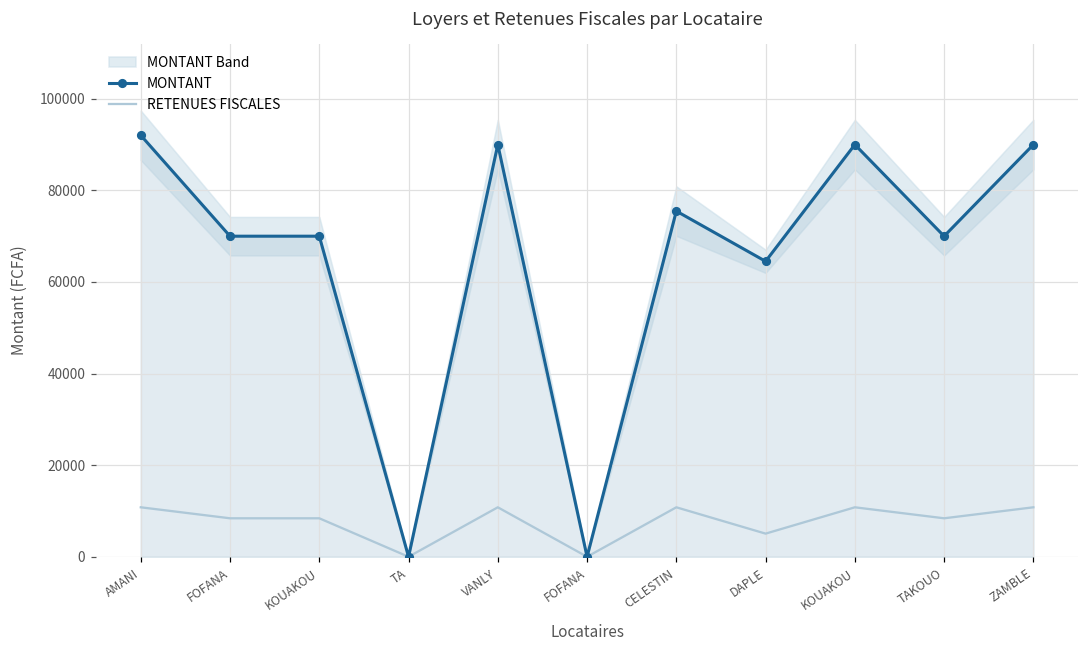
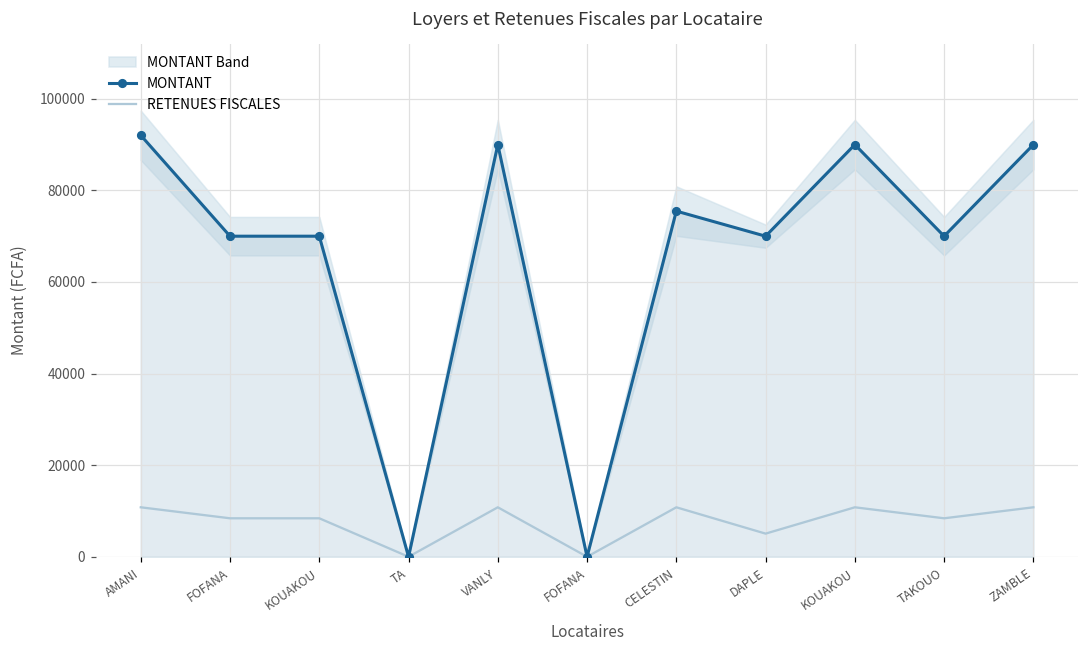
MONTANT, DAPLE: 65000 -> 70000
